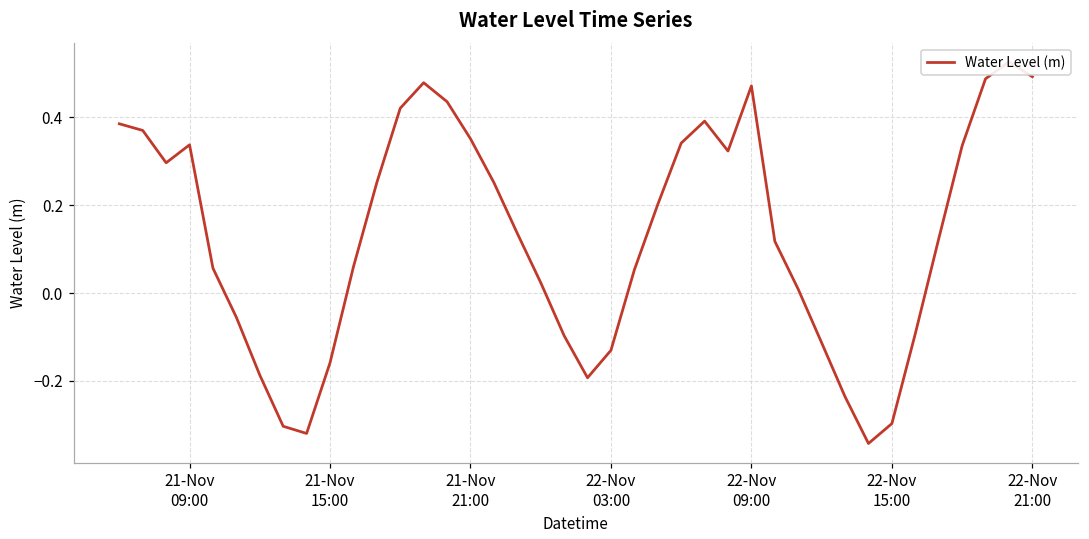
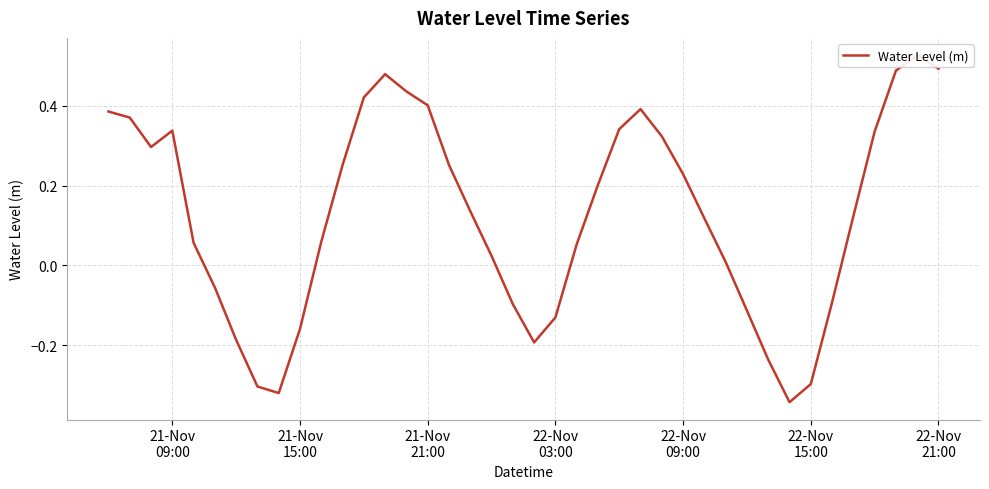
21-Nov 21:00: 0.35 -> 0.40
22-Nov 09:00: 0.47 -> 0.23
